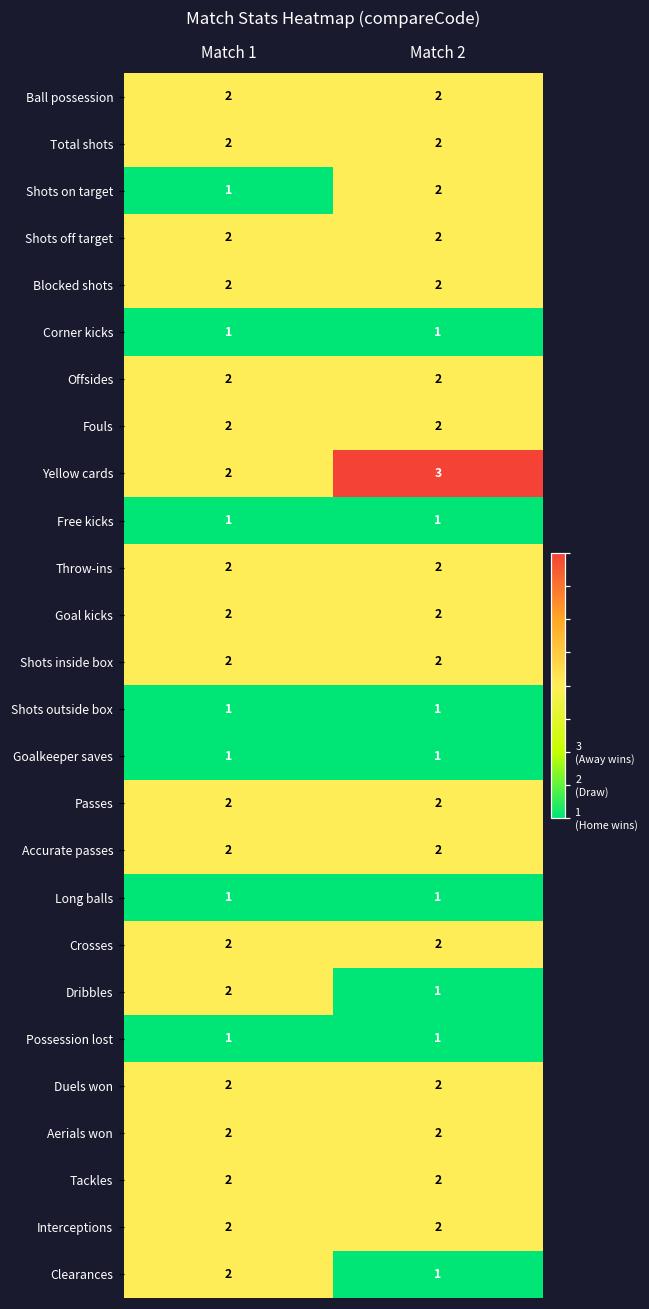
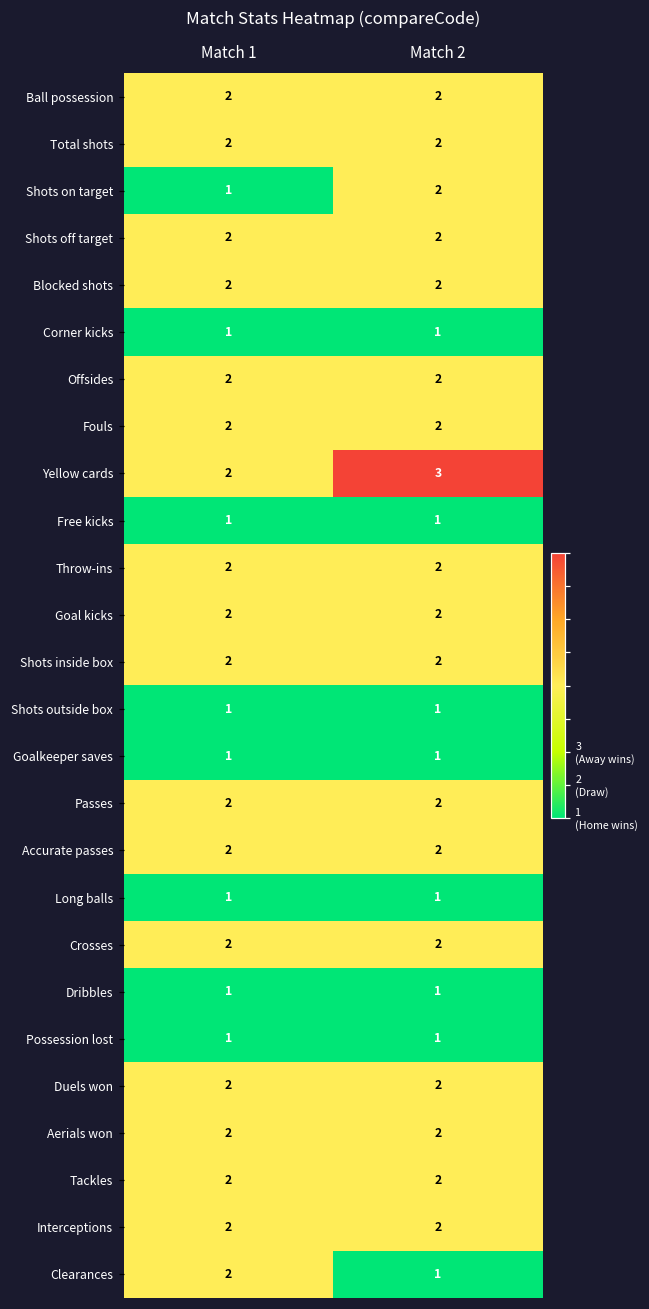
Dribbles, Match 1: 2 -> 1
